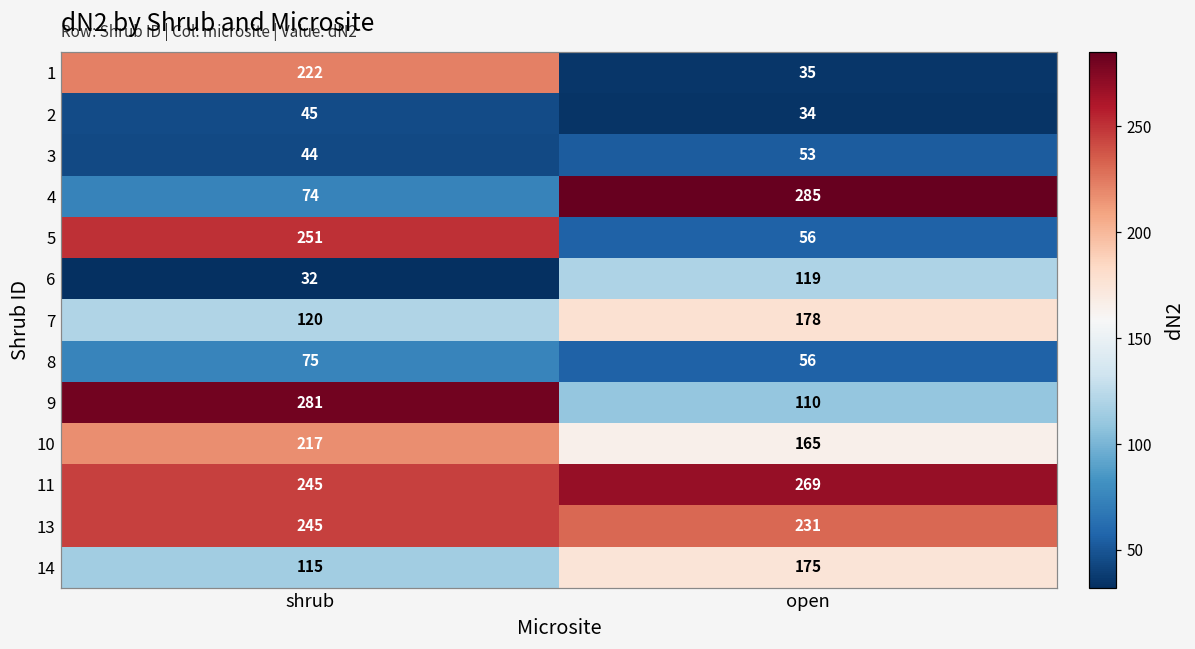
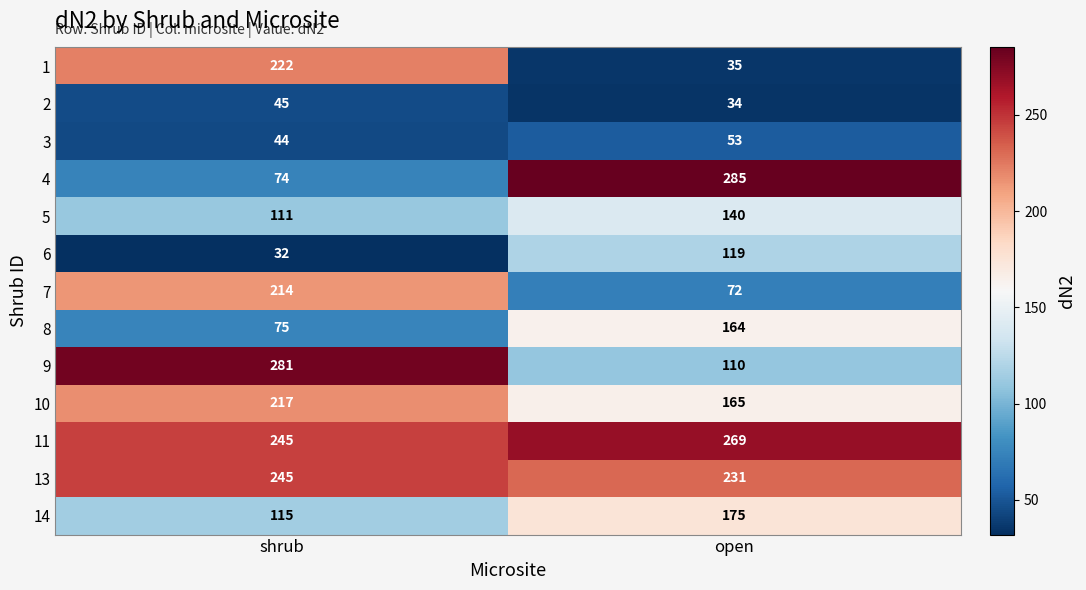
5, shrub: 251 -> 111
5, open: 56 -> 140
7, shrub: 120 -> 214
7, open: 178 -> 72
8, open: 56 -> 164
